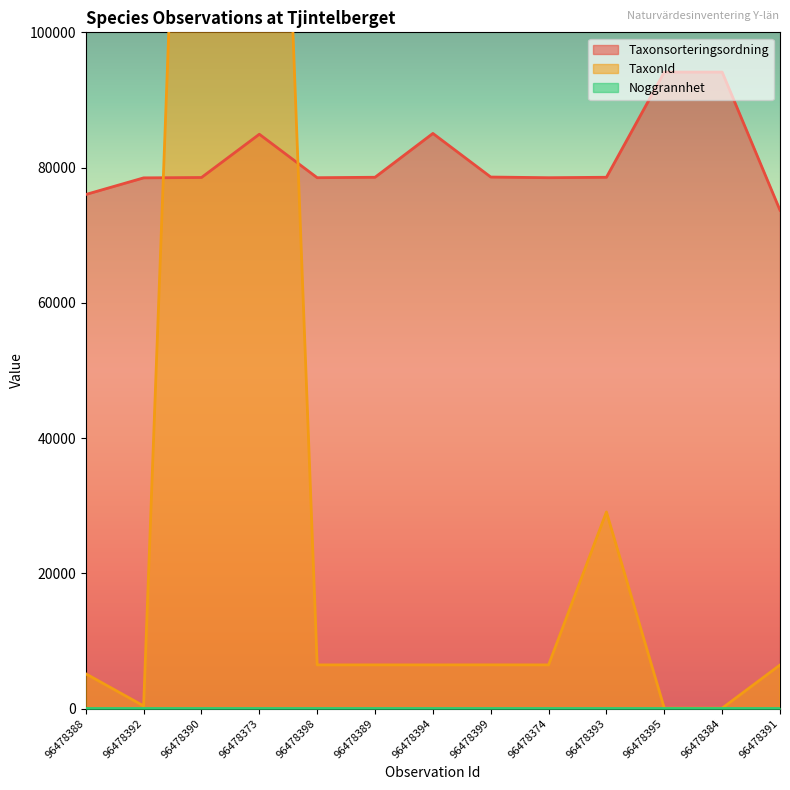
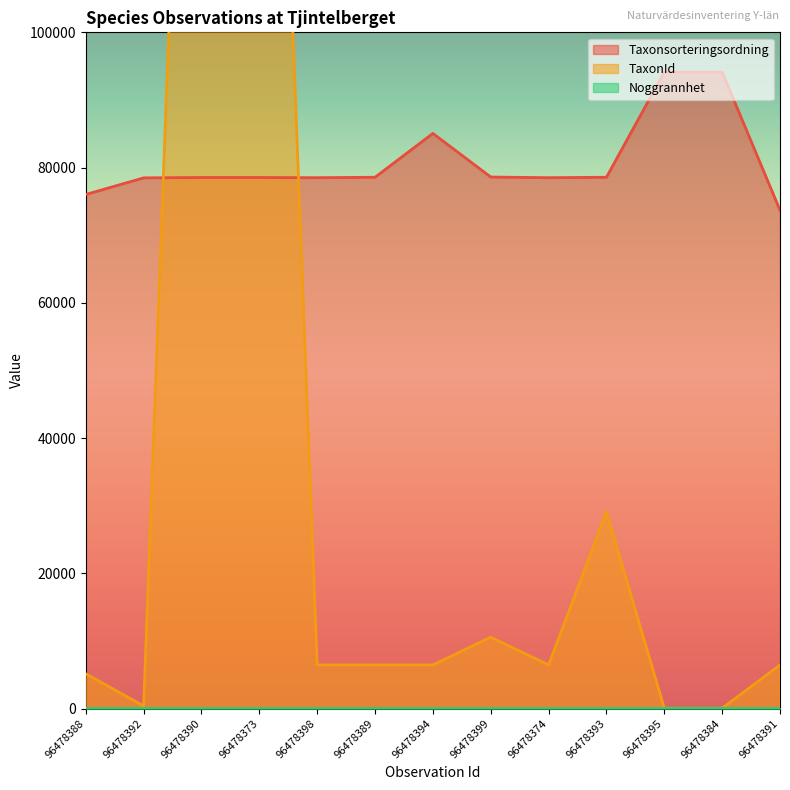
Taxonsorteringsordning, 96478373: 85000 -> 79000
TaxonId, 96478399: 6000 -> 11000
